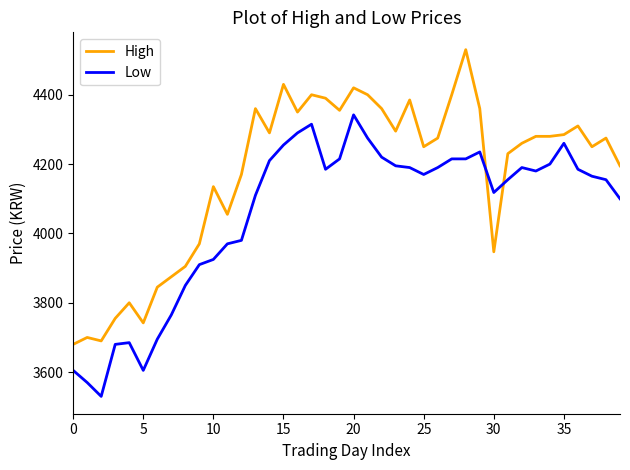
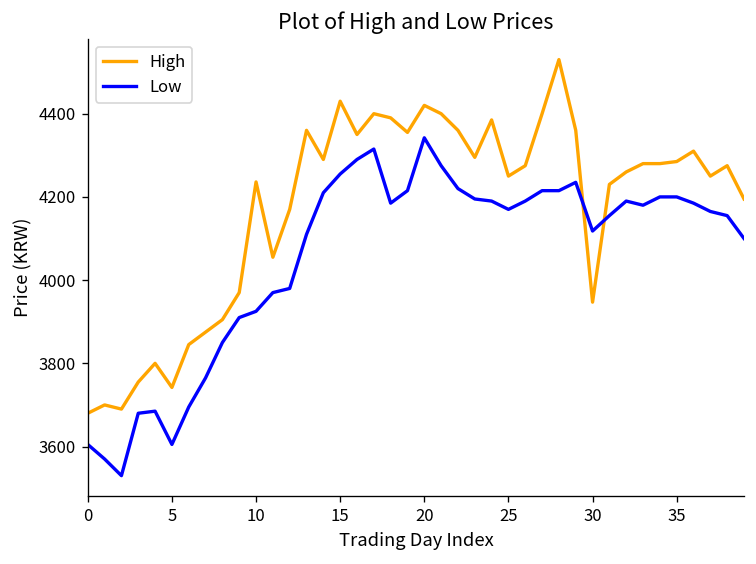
High, 10: 4140 -> 4240
Low, 35: 4260 -> 4200
